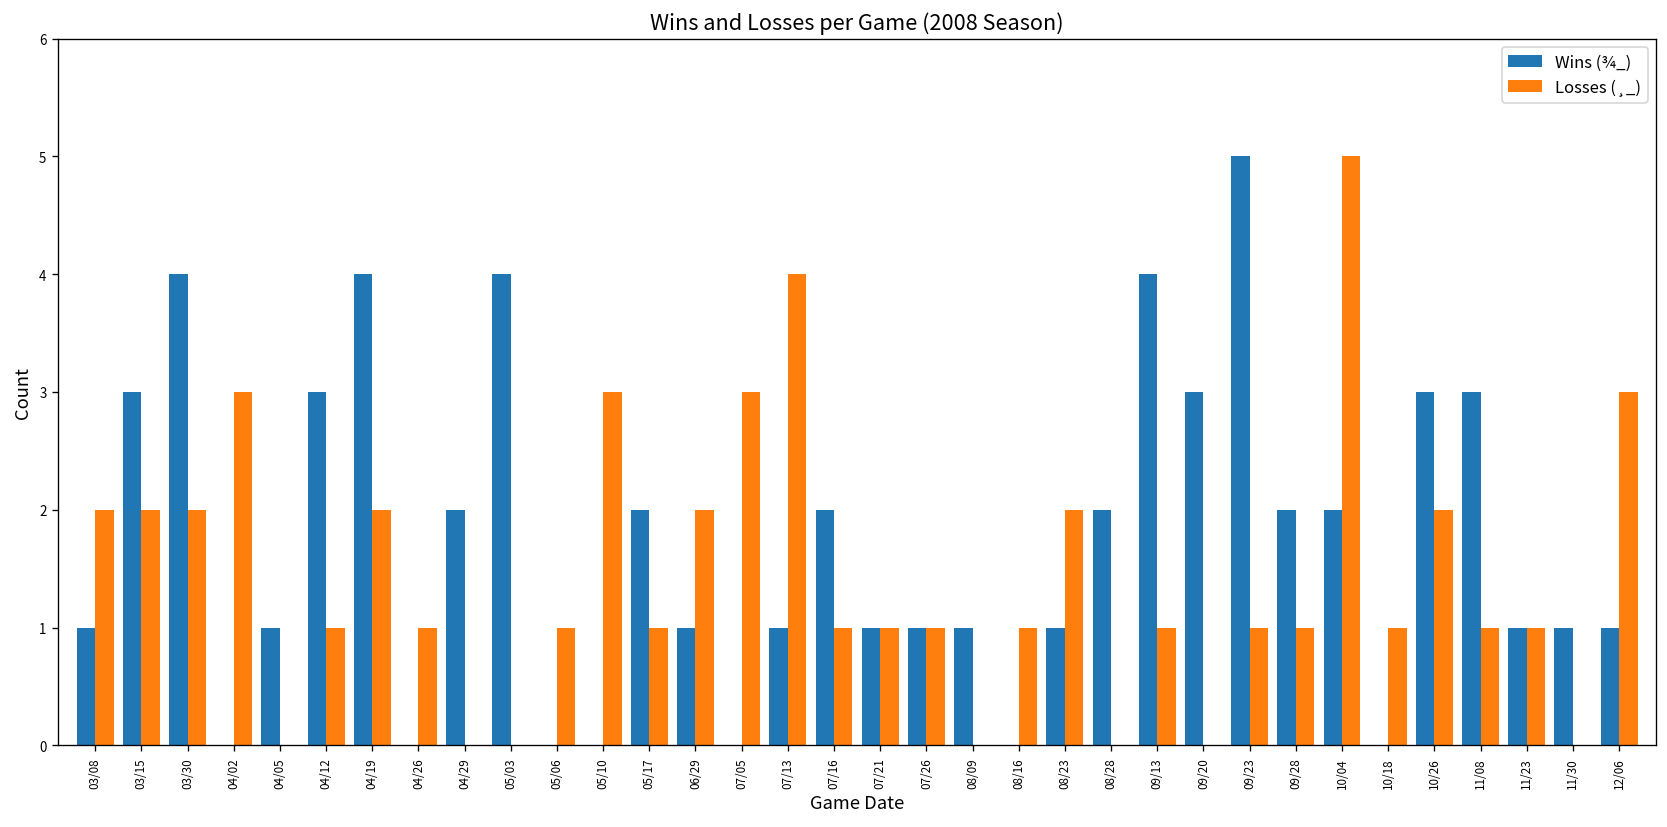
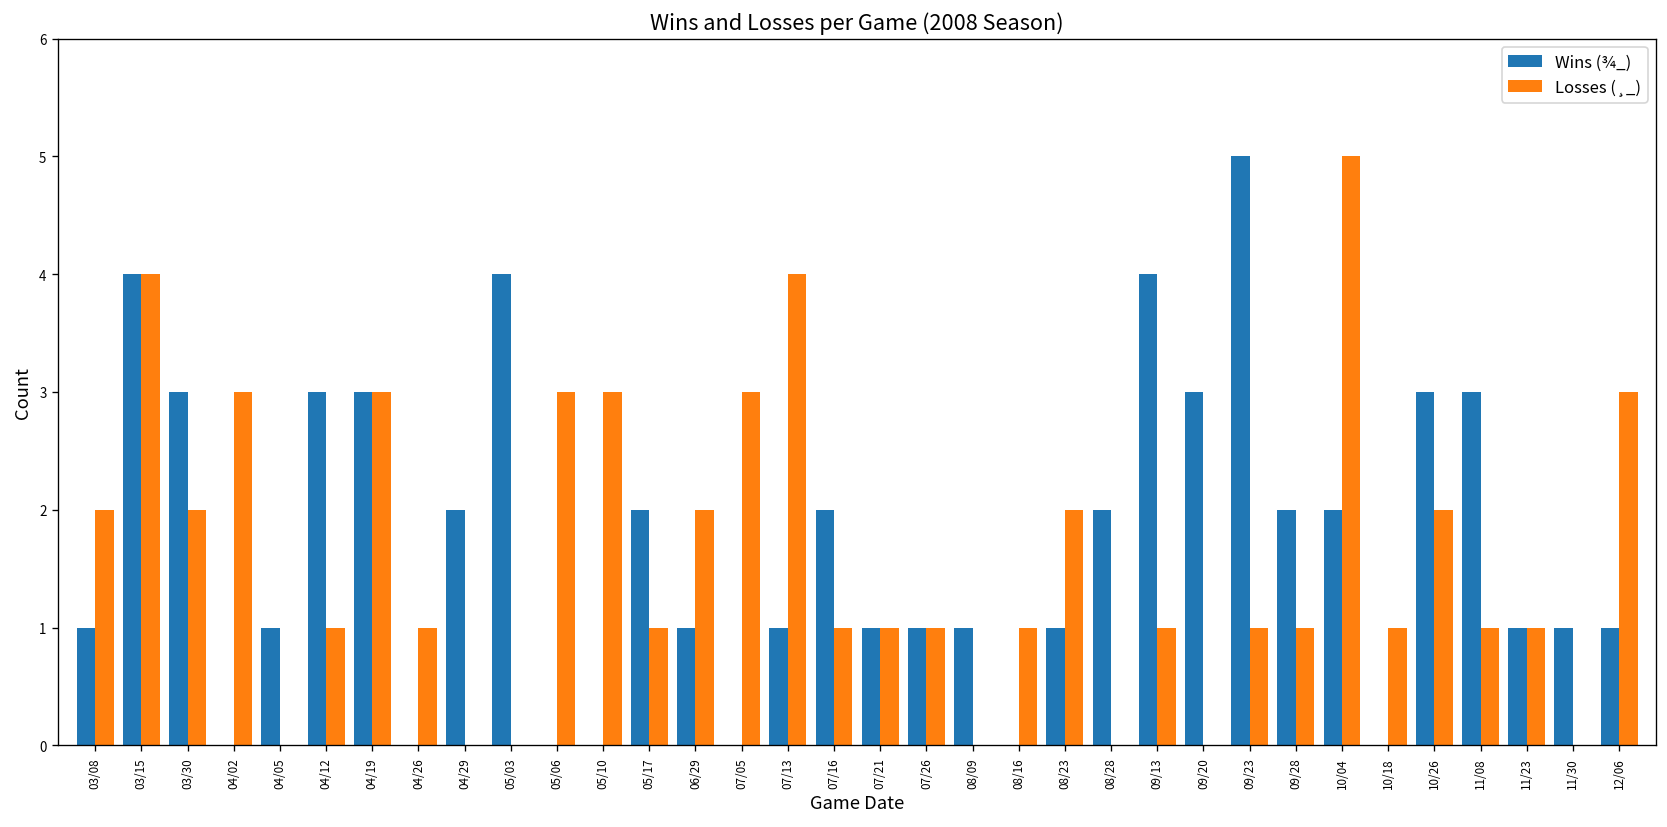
Wins (¾_), 03/15: 3 -> 4
Losses (¸_), 03/15: 2 -> 4
Wins (¾_), 03/30: 4 -> 3
Wins (¾_), 04/19: 4 -> 3
Losses (¸_), 04/19: 2 -> 3
Losses (¸_), 05/06: 1 -> 3
